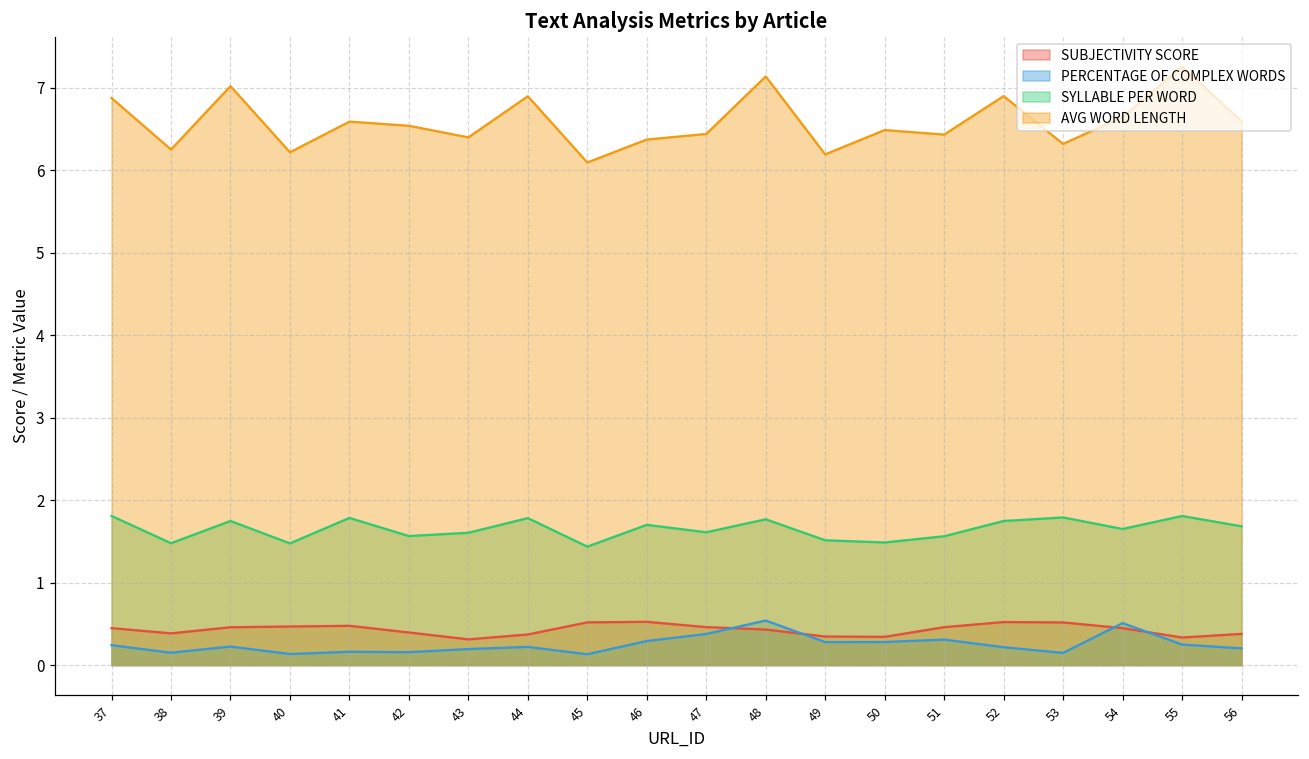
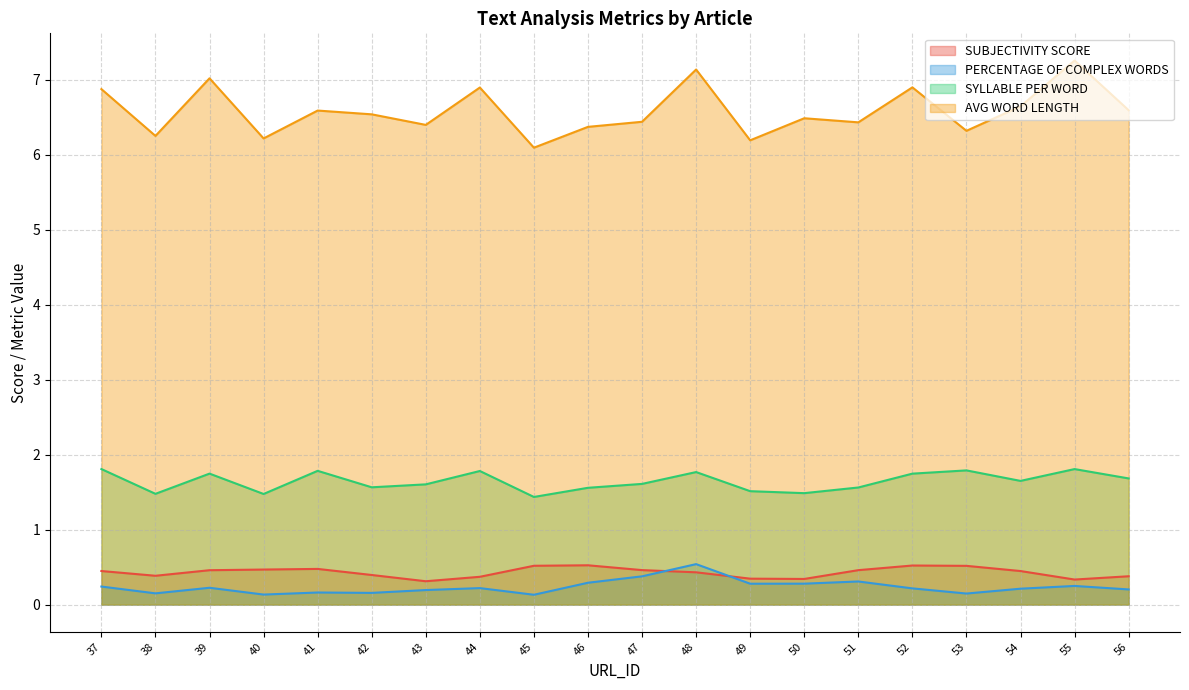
SYLLABLE PER WORD, 46: 1.7 -> 1.6
PERCENTAGE OF COMPLEX WORDS, 54: 0.5 -> 0.2
